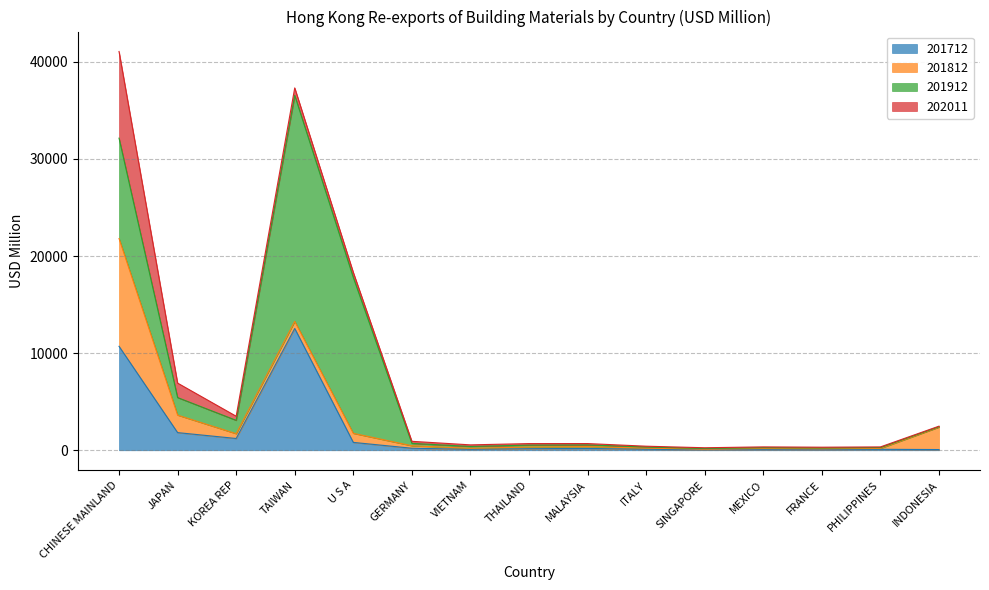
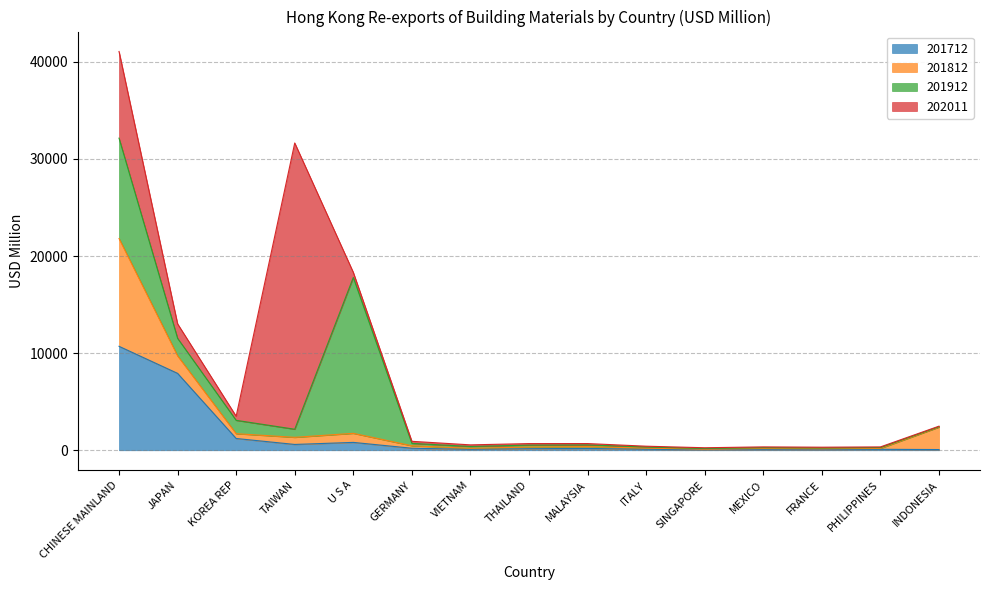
201712, JAPAN: 2000 -> 8000
201712, TAIWAN: 13000 -> 1000
201912, TAIWAN: 23000 -> 1000
202011, TAIWAN: 1000 -> 29000
